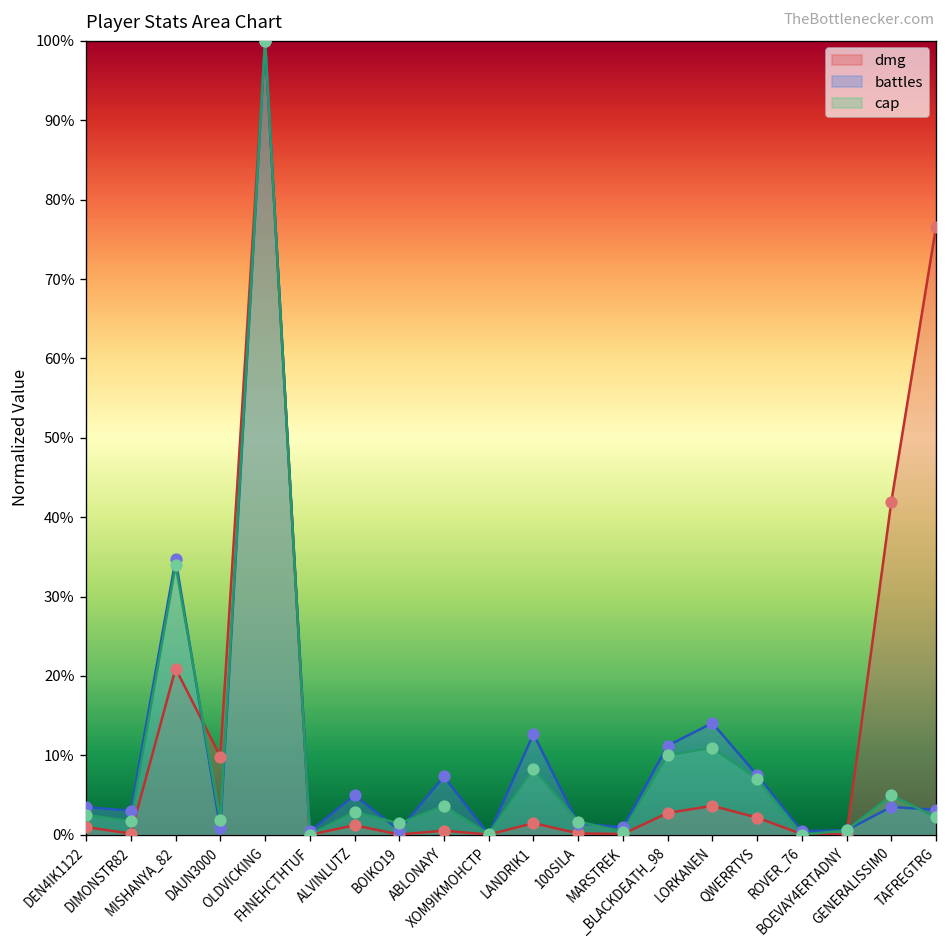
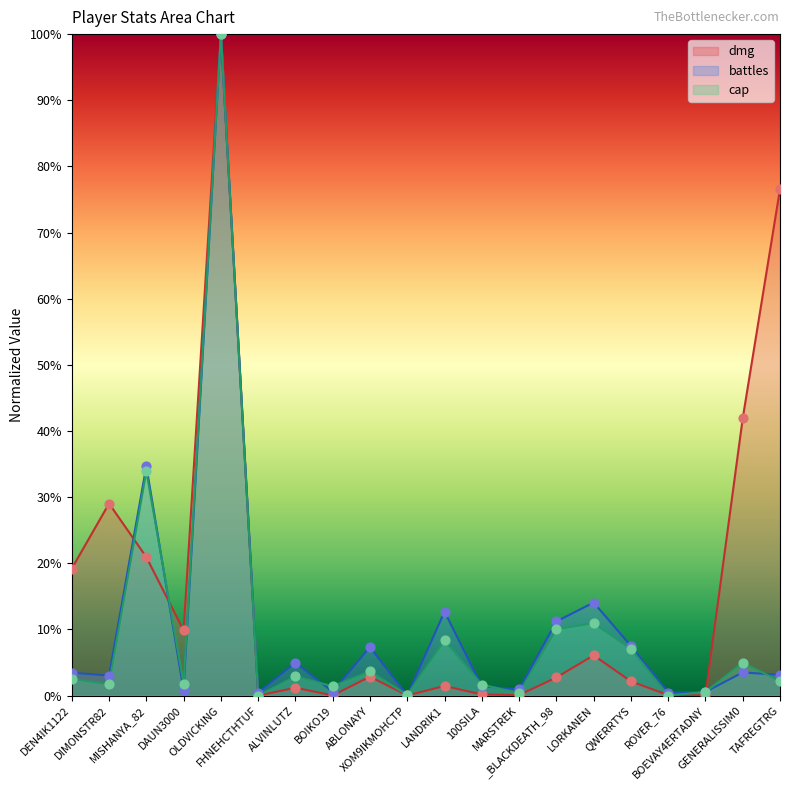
dmg, DEN4IK1122: 1% -> 19%
dmg, DIMONSTR82: 0% -> 29%
dmg, ABLONAYY: 1% -> 3%
dmg, LORKANEN: 4% -> 6%
